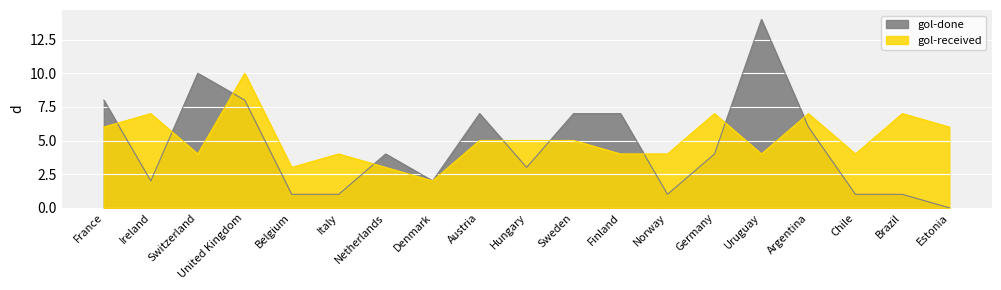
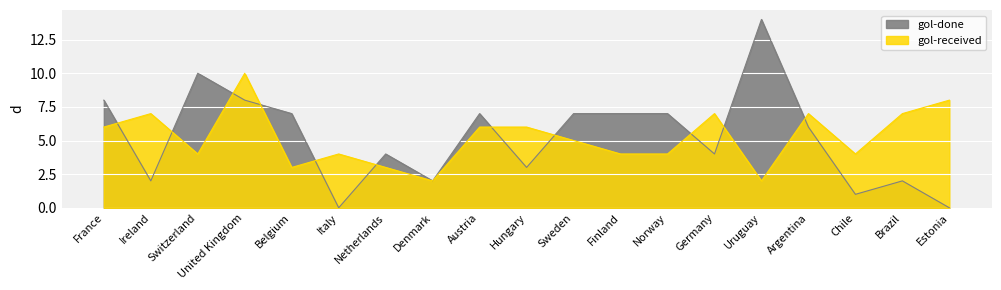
gol-done, Belgium: 1 -> 7
gol-done, Italy: 1 -> 0
gol-received, Austria: 5 -> 6
gol-received, Hungary: 5 -> 6
gol-done, Norway: 1 -> 7
gol-received, Uruguay: 4 -> 2
gol-done, Brazil: 1 -> 2
gol-received, Estonia: 6 -> 8
